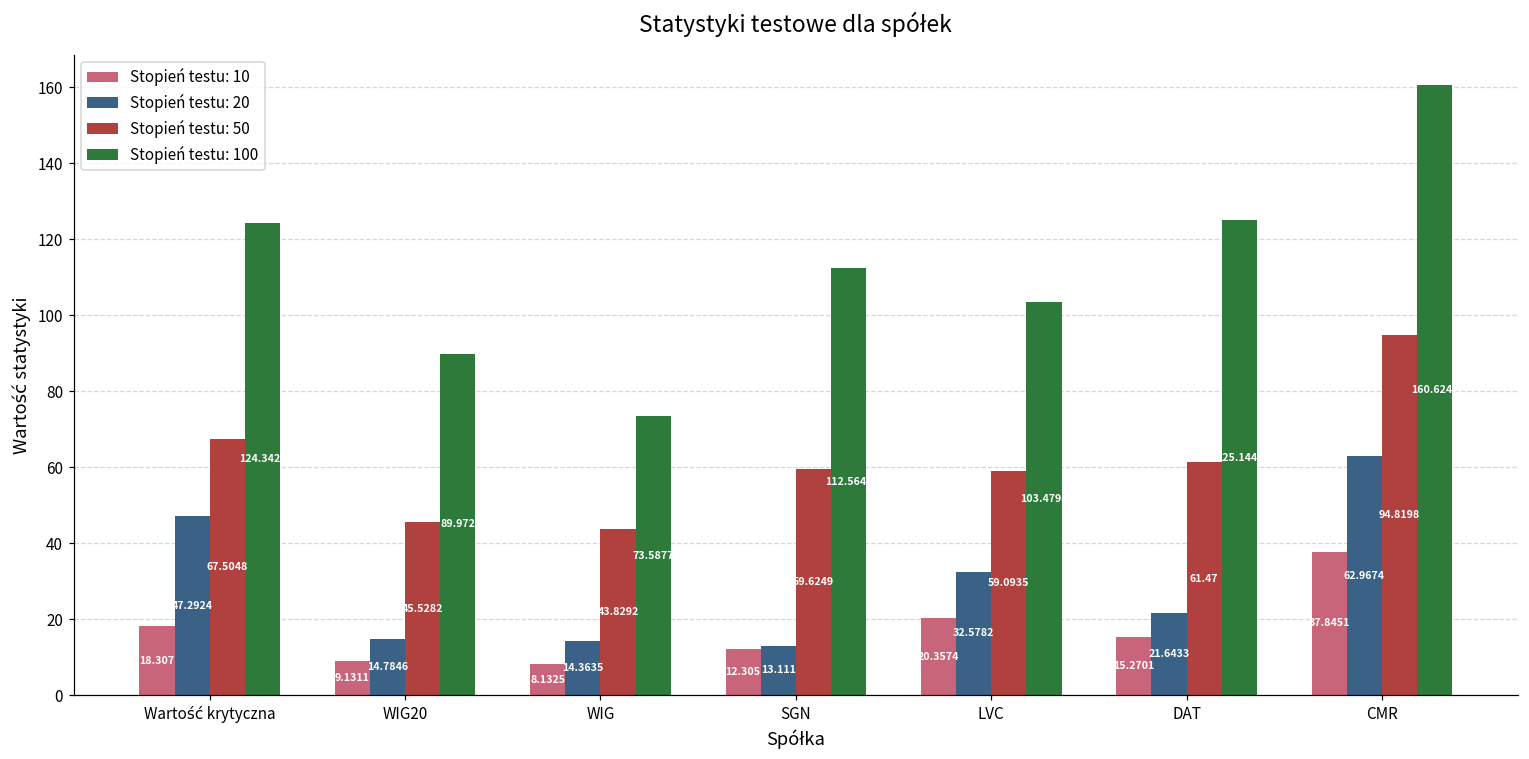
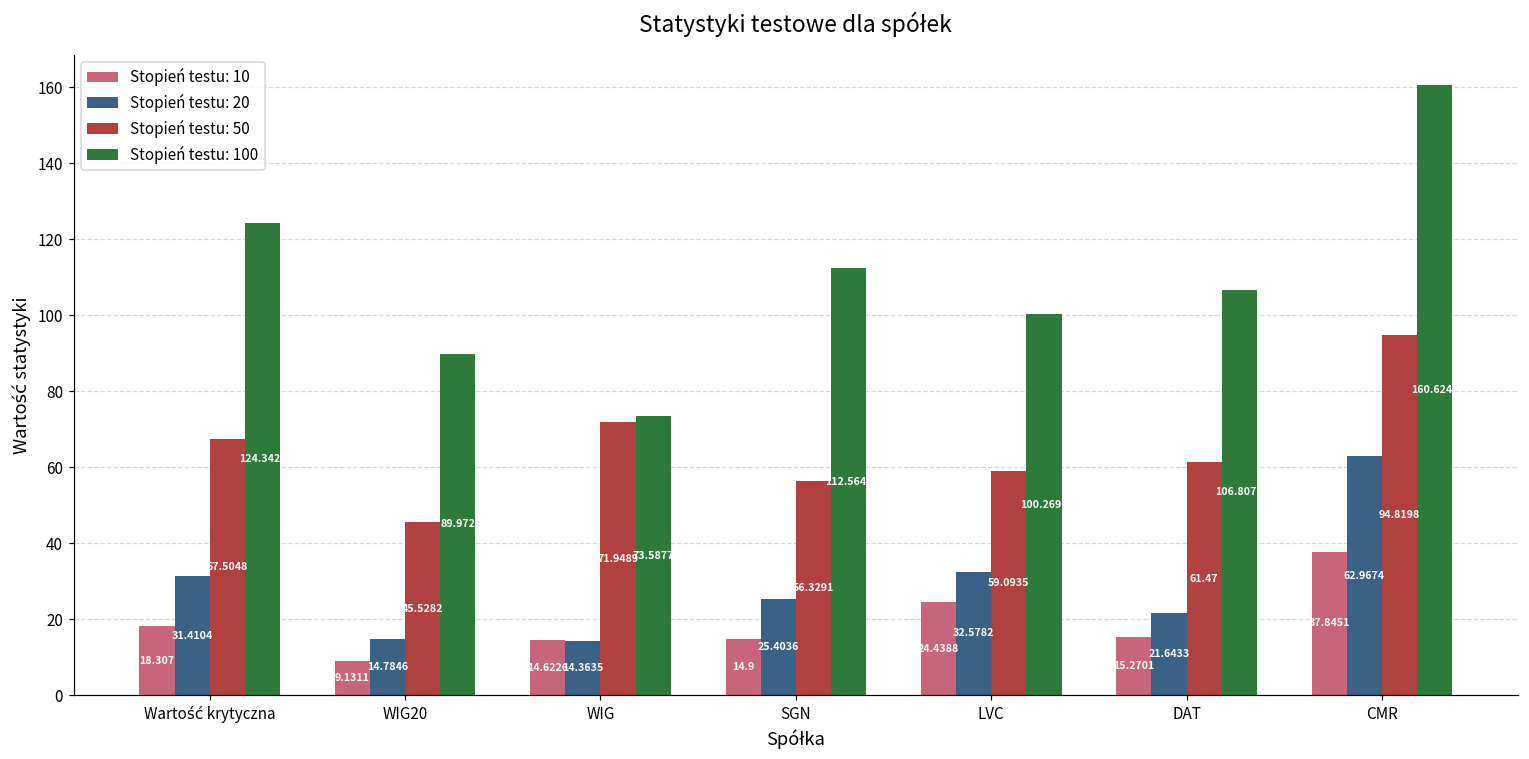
Stopień testu: 20, Wartość krytyczna: 47.2924 -> 31.4104
Stopień testu: 10, WIG: 8.1325 -> 14.6226
Stopień testu: 50, WIG: 43.8292 -> 71.9489
Stopień testu: 10, SGN: 12.305 -> 14.9
Stopień testu: 20, SGN: 13.111 -> 25.4036
Stopień testu: 50, SGN: 59.6249 -> 56.3291
Stopień testu: 10, LVC: 20.3574 -> 24.4388
Stopień testu: 100, LVC: 103.4798 -> 100.2691
Stopień testu: 100, DAT: 125.1443 -> 106.8075
